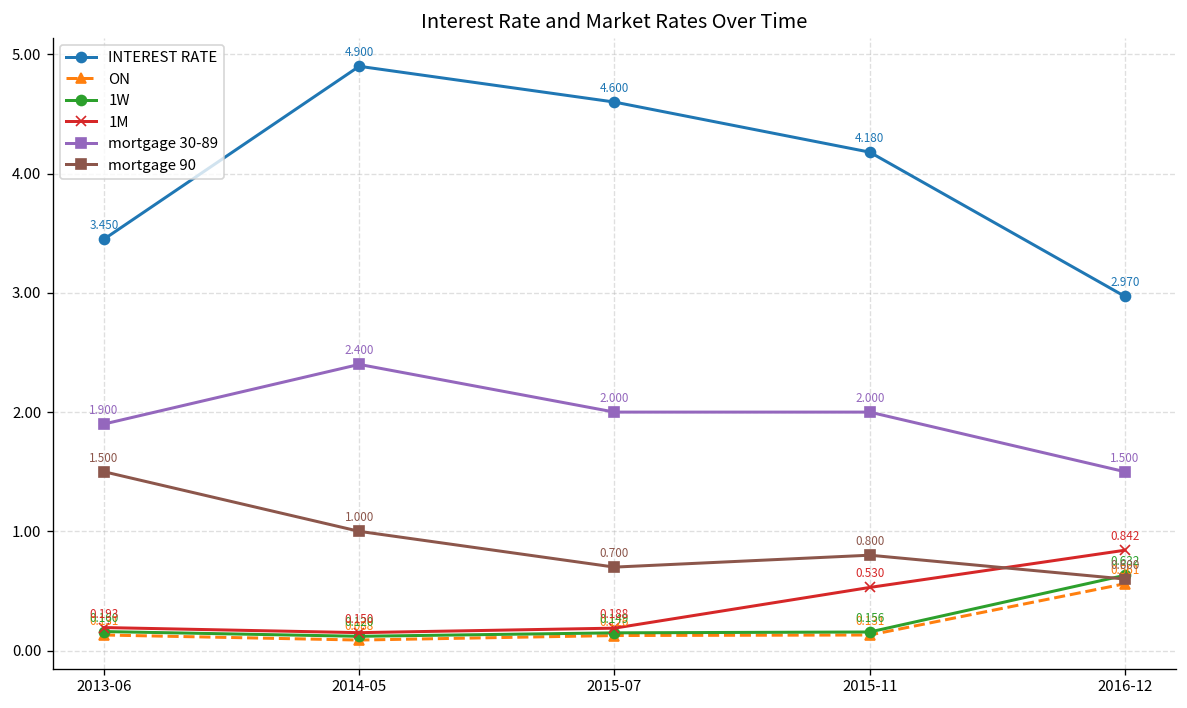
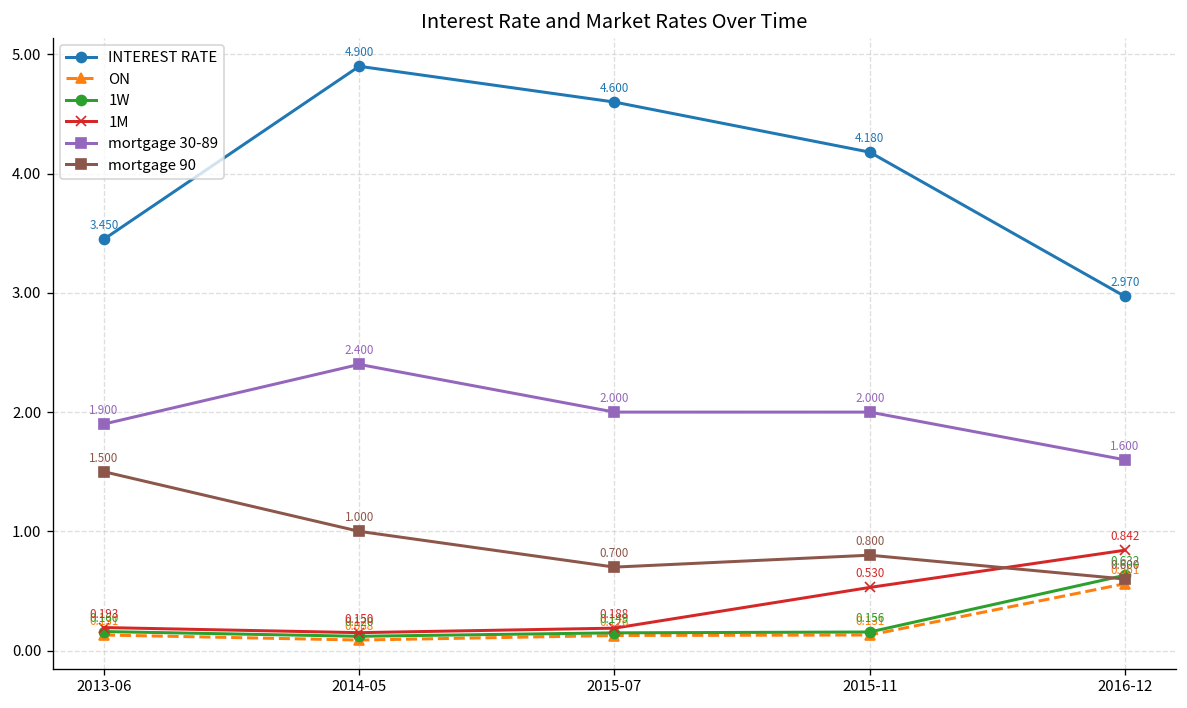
mortgage 30-89, 2016-12: 1.500 -> 1.600
